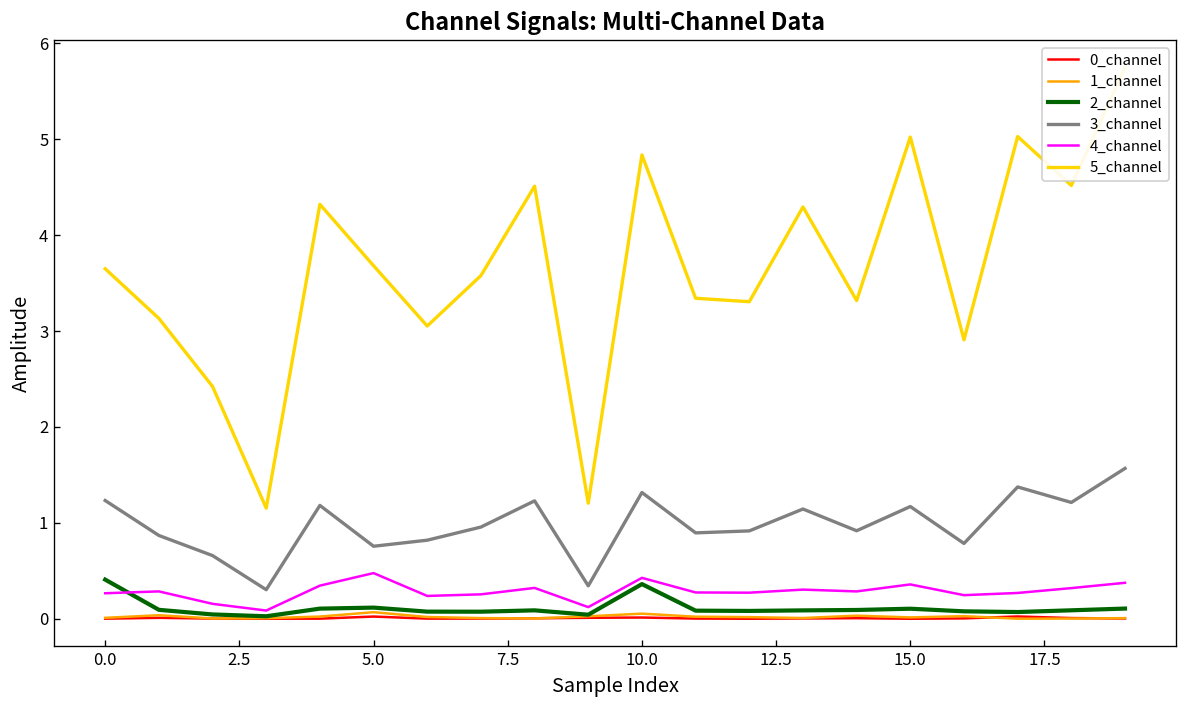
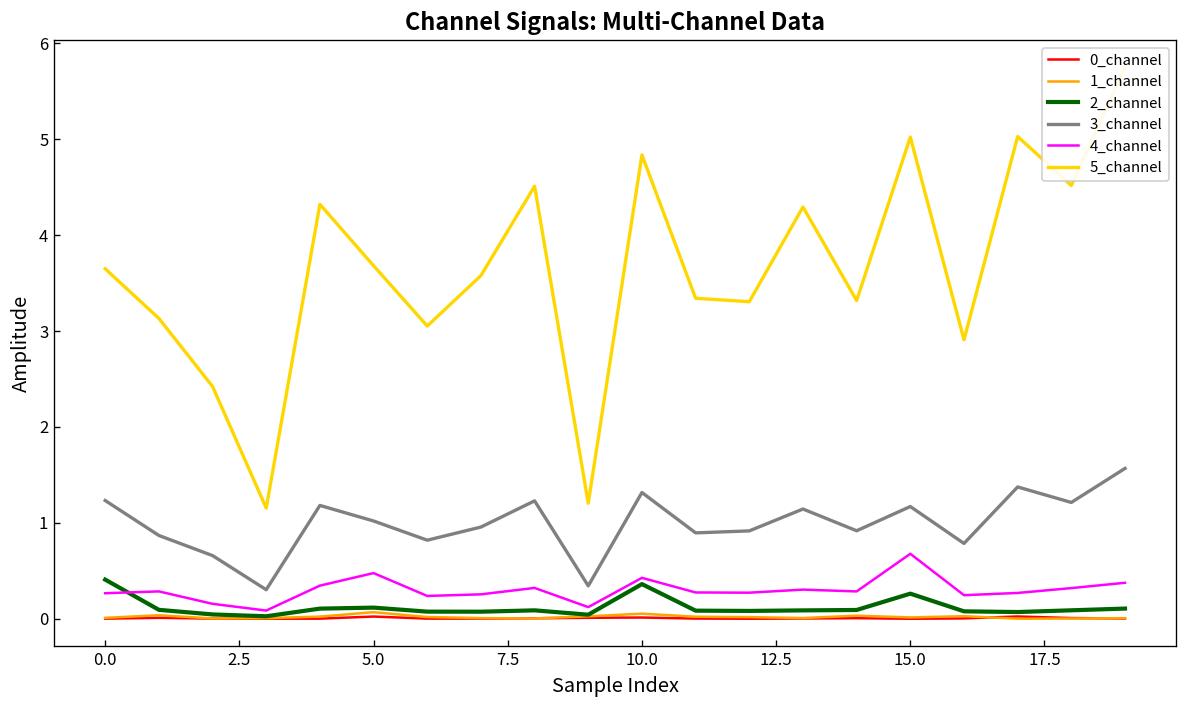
3_channel, 5.0: 0.8 -> 1.0
2_channel, 15.0: 0.1 -> 0.3
4_channel, 15.0: 0.4 -> 0.7
